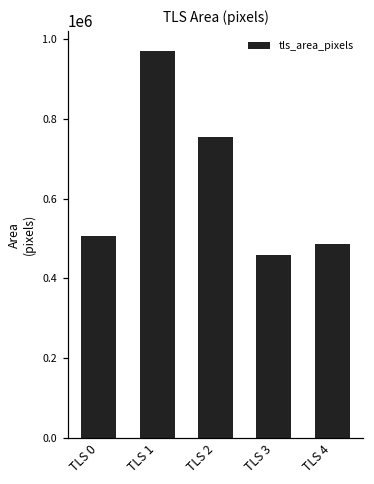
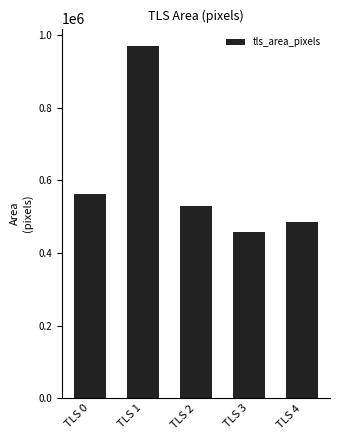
TLS 0: 510000 -> 560000
TLS 2: 750000 -> 530000
